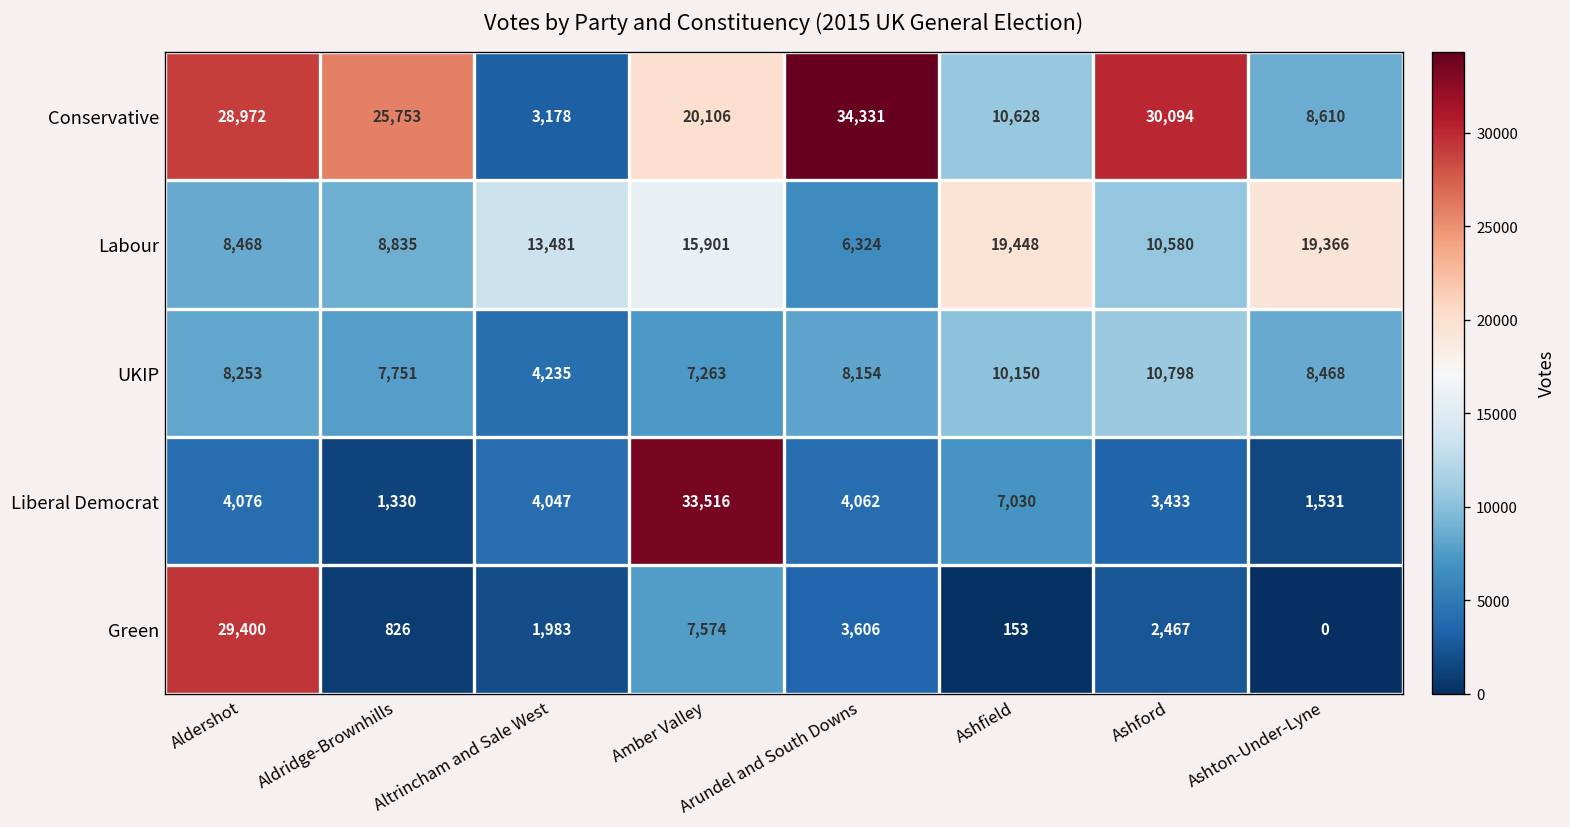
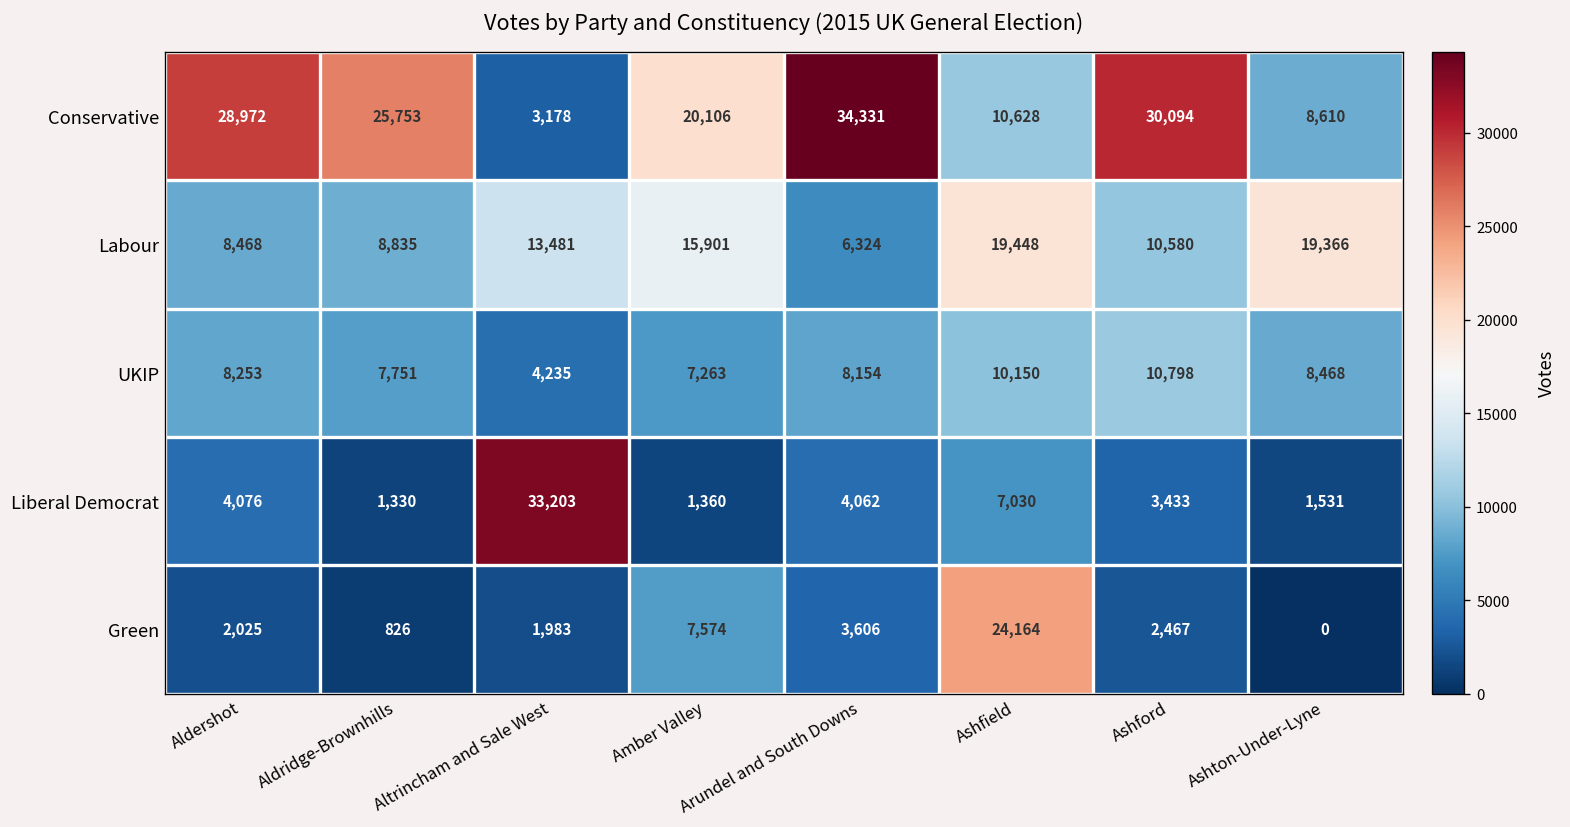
Liberal Democrat, Altrincham and Sale West: 4,047 -> 33,203
Liberal Democrat, Amber Valley: 33,516 -> 1,360
Green, Aldershot: 29,400 -> 2,025
Green, Ashfield: 153 -> 24,164
